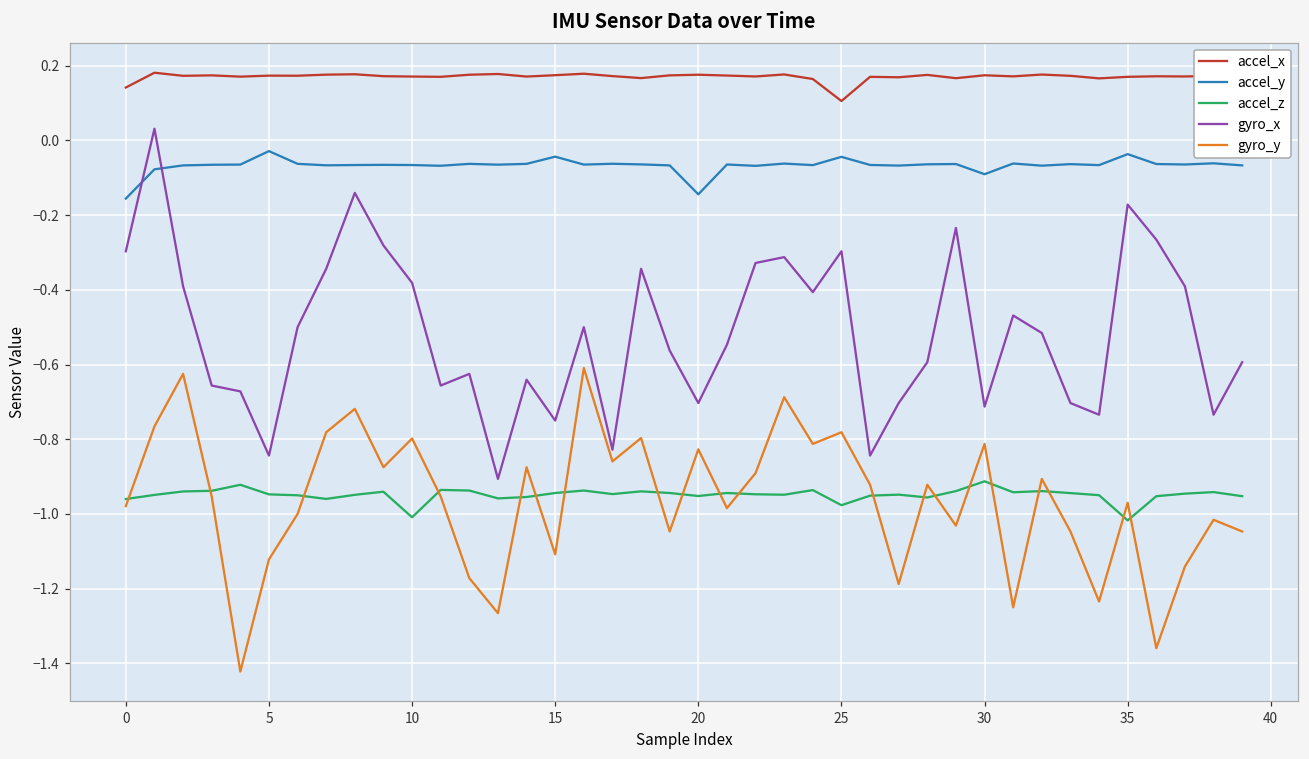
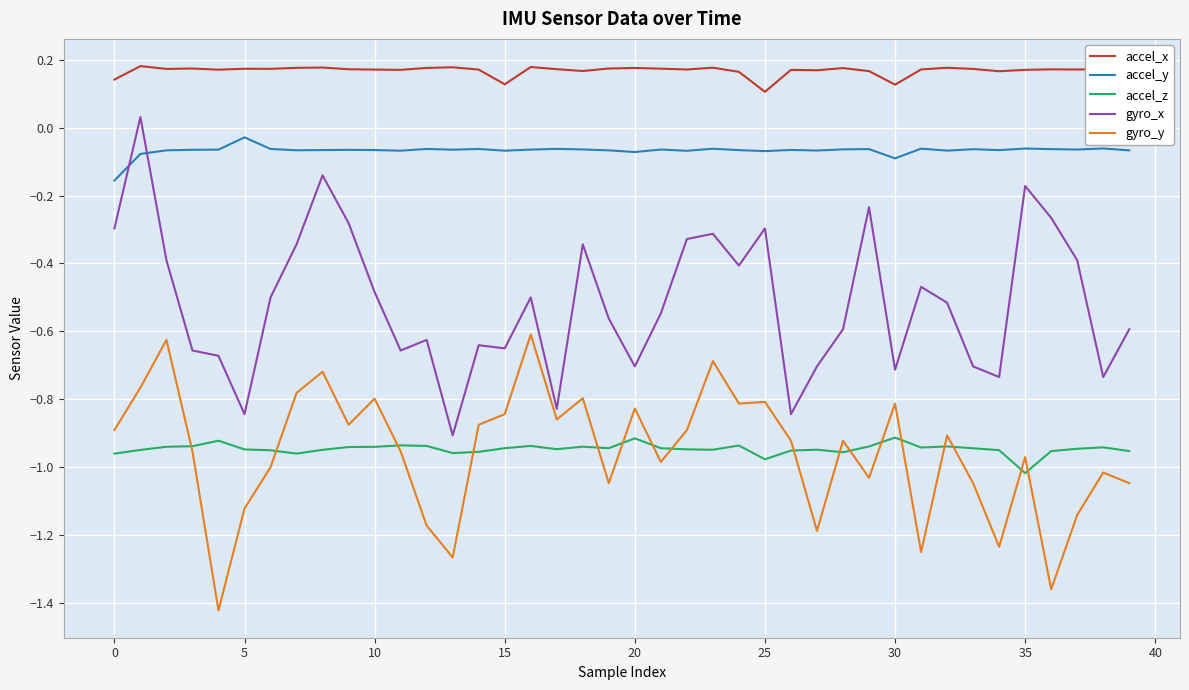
gyro_y, 0: -0.98 -> -0.89
accel_z, 10: -1.01 -> -0.94
gyro_x, 10: -0.38 -> -0.48
accel_x, 15: 0.17 -> 0.13
accel_y, 15: -0.04 -> -0.07
gyro_x, 15: -0.75 -> -0.65
gyro_y, 15: -1.11 -> -0.84
accel_y, 20: -0.14 -> -0.07
accel_z, 20: -0.95 -> -0.91
accel_y, 25: -0.04 -> -0.07
gyro_y, 25: -0.78 -> -0.81
accel_x, 30: 0.17 -> 0.13
accel_y, 35: -0.04 -> -0.06
